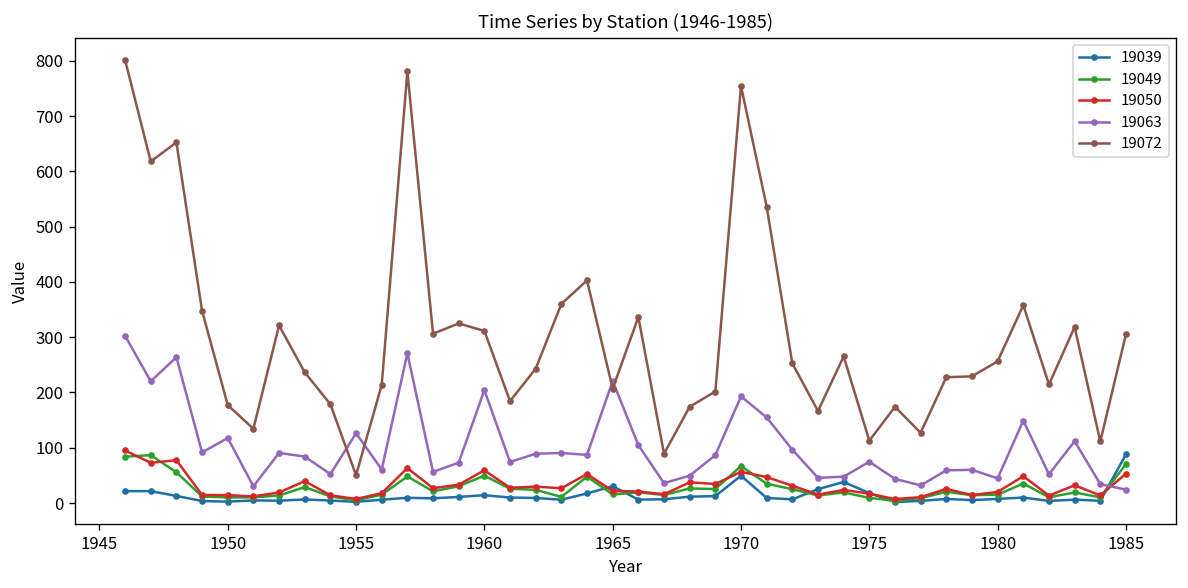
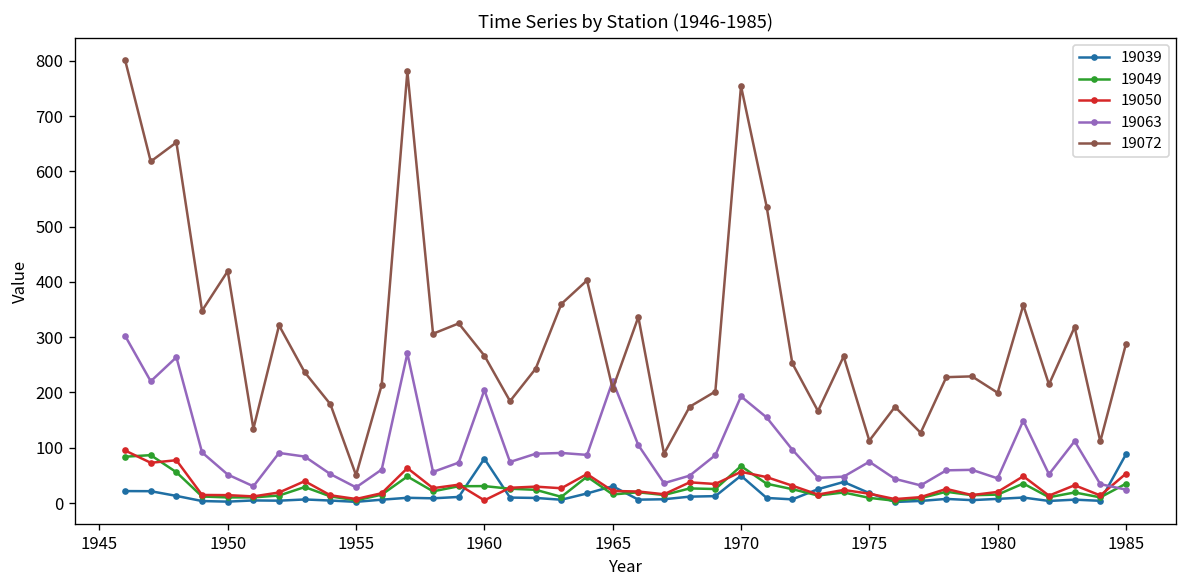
19063, 1950: 120 -> 50
19072, 1950: 180 -> 420
19063, 1955: 130 -> 30
19039, 1960: 10 -> 80
19049, 1960: 50 -> 30
19050, 1960: 60 -> 0
19072, 1960: 310 -> 270
19072, 1980: 260 -> 200
19049, 1985: 70 -> 30
19072, 1985: 310 -> 290
